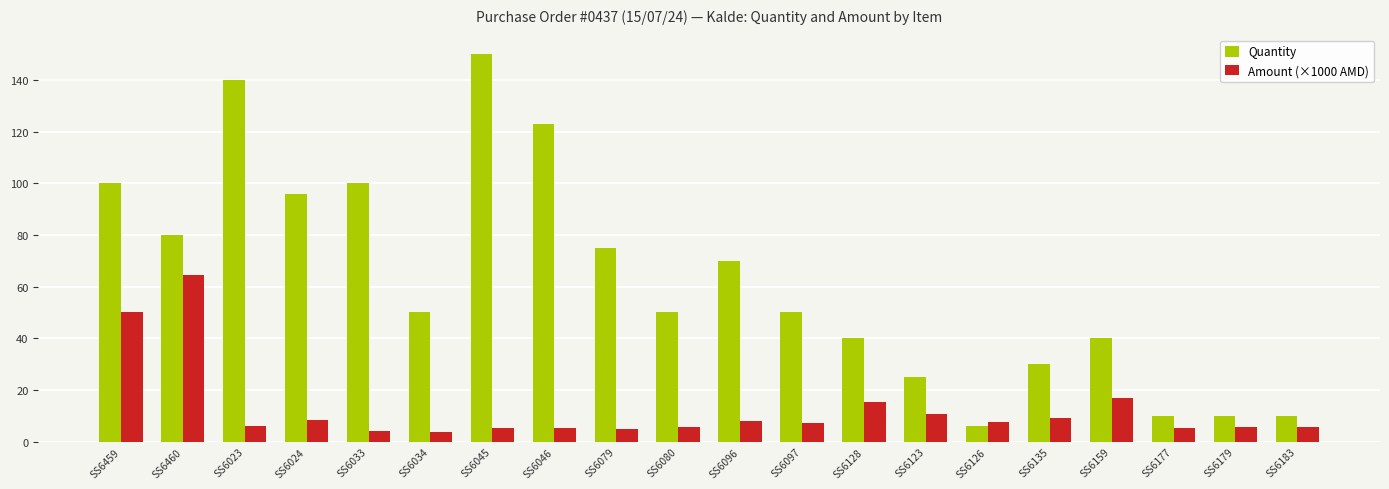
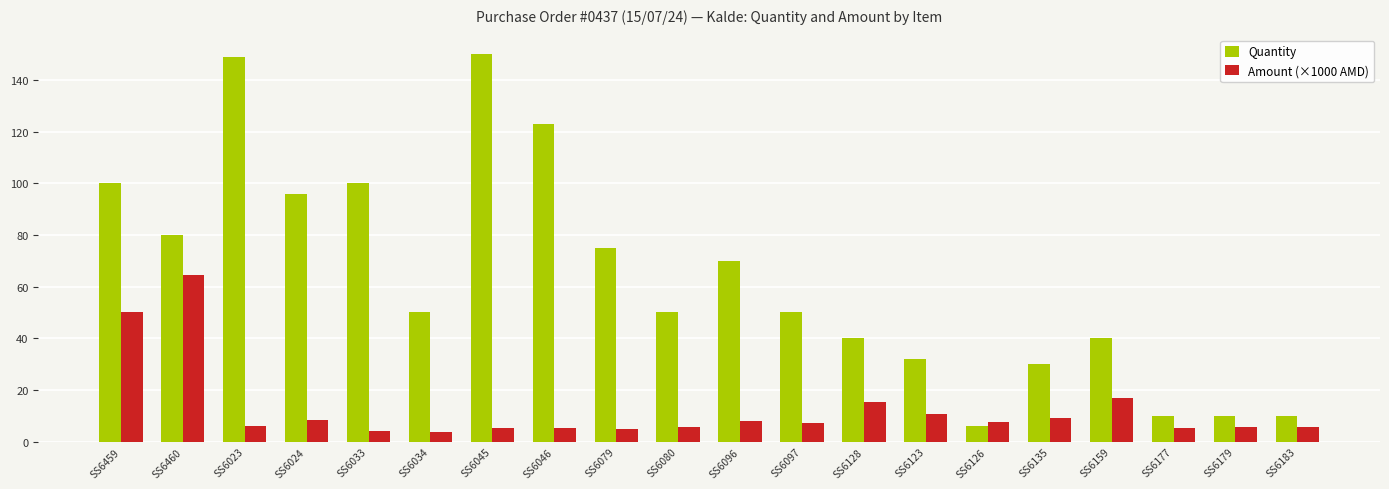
Quantity, SS6023: 140 -> 149
Quantity, SS6123: 25 -> 32
